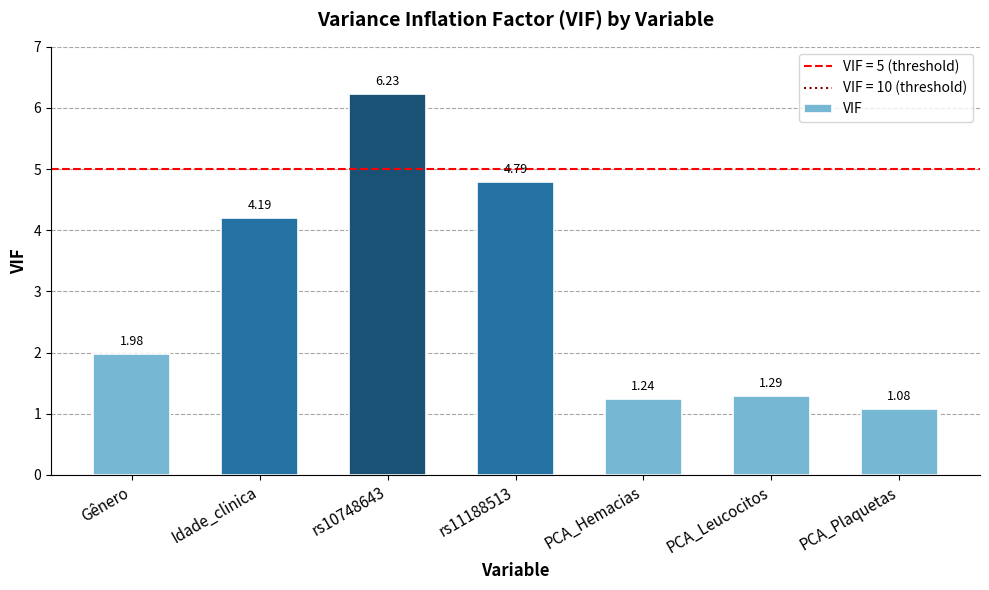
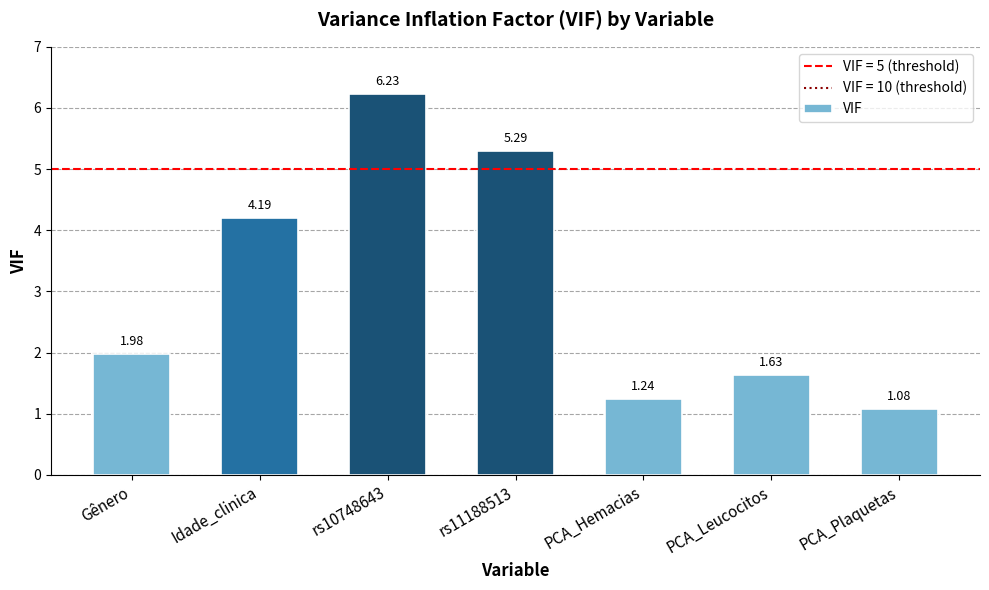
rs11188513: 4.79 -> 5.29
PCA_Leucocitos: 1.29 -> 1.63
